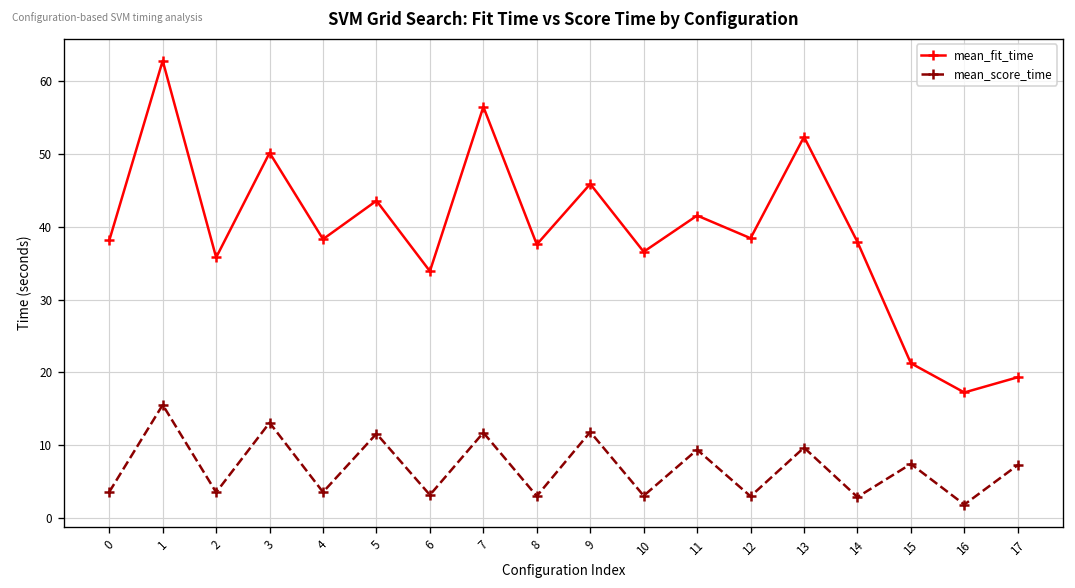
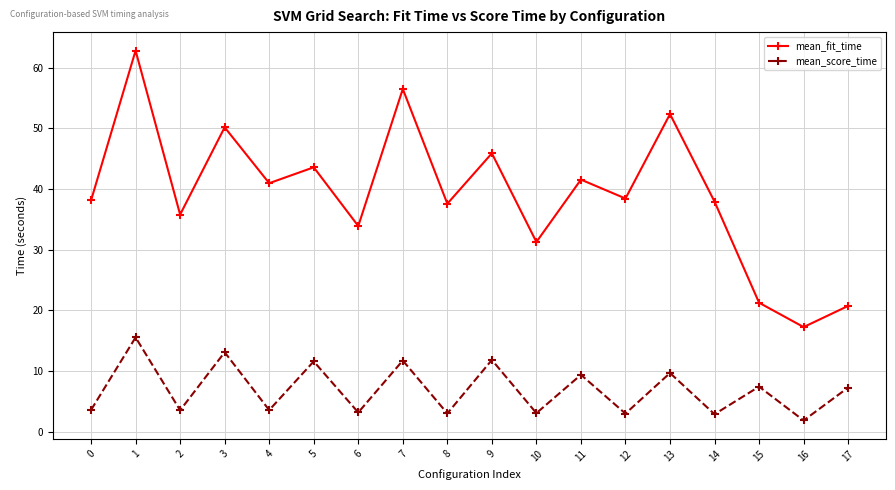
mean_fit_time, 4: 38 -> 41
mean_fit_time, 10: 37 -> 31
mean_fit_time, 17: 19 -> 21
